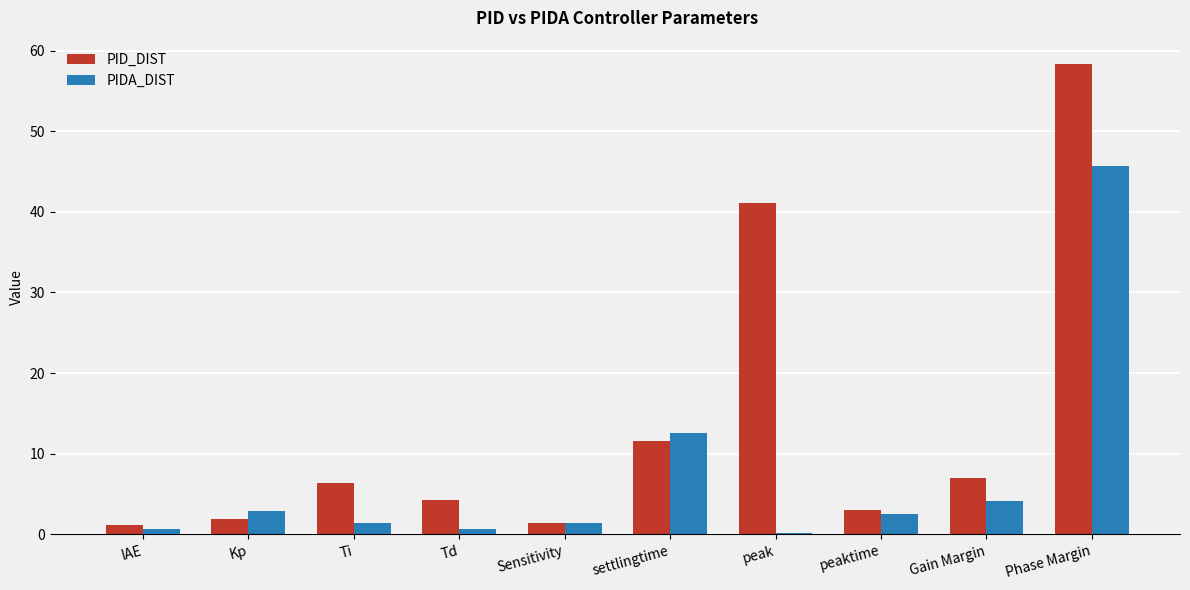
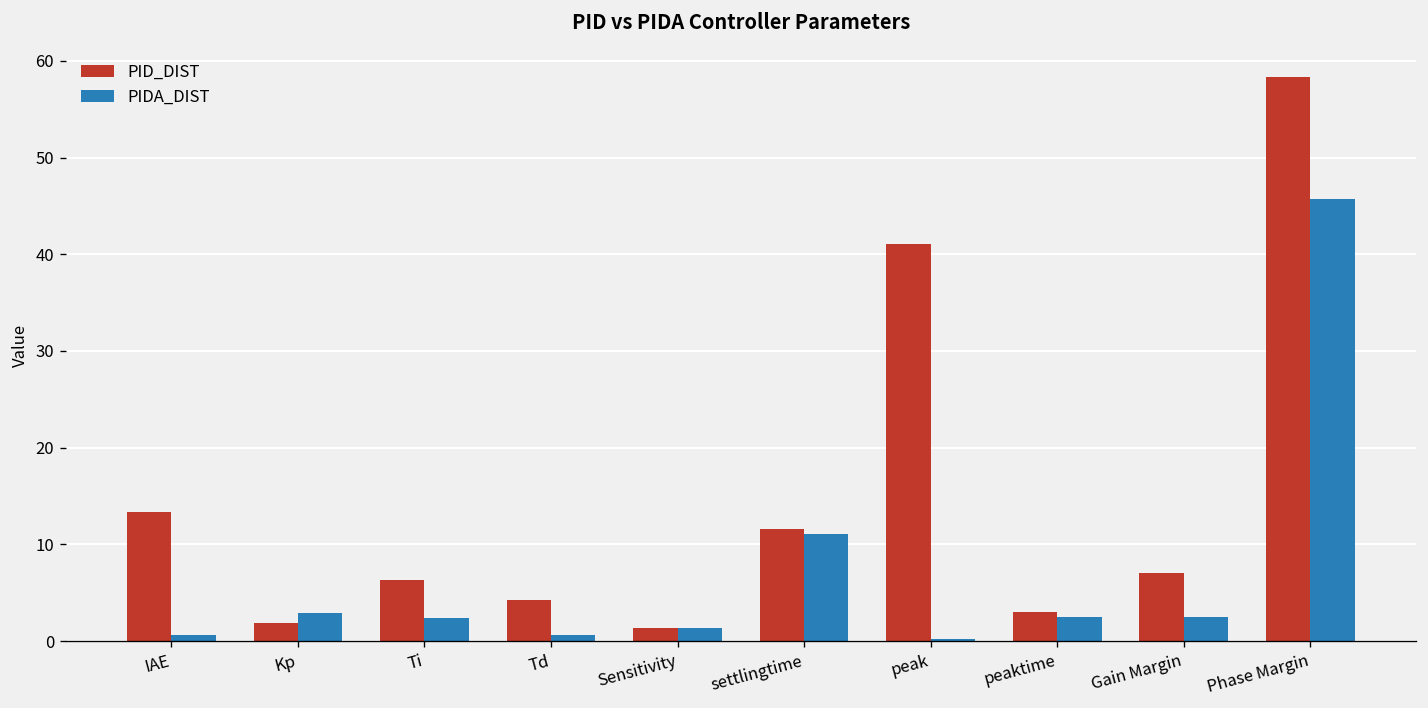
PID_DIST, IAE: 1 -> 13
PIDA_DIST, Ti: 1 -> 2
PIDA_DIST, settlingtime: 13 -> 11
PIDA_DIST, Gain Margin: 4 -> 3
